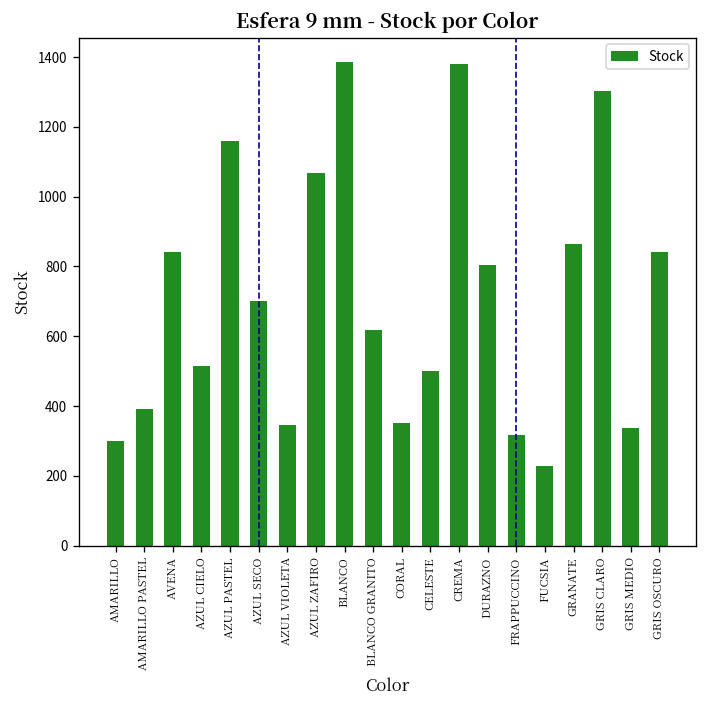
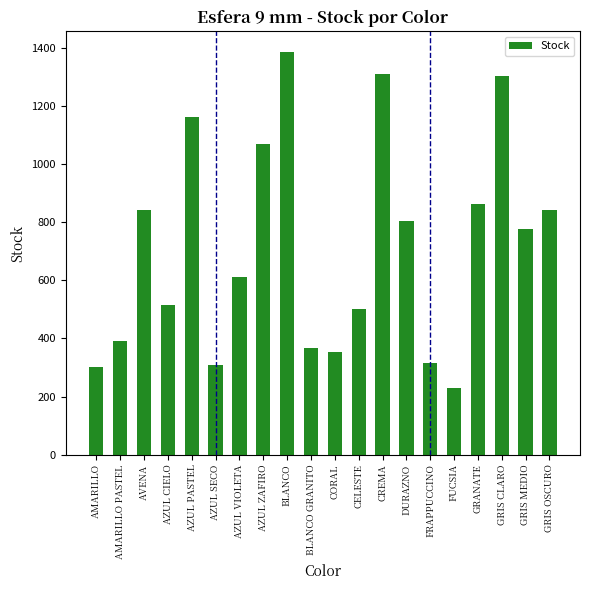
AZUL SECO: 700 -> 310
AZUL VIOLETA: 350 -> 610
BLANCO GRANITO: 620 -> 370
CREMA: 1380 -> 1310
GRIS MEDIO: 340 -> 780
